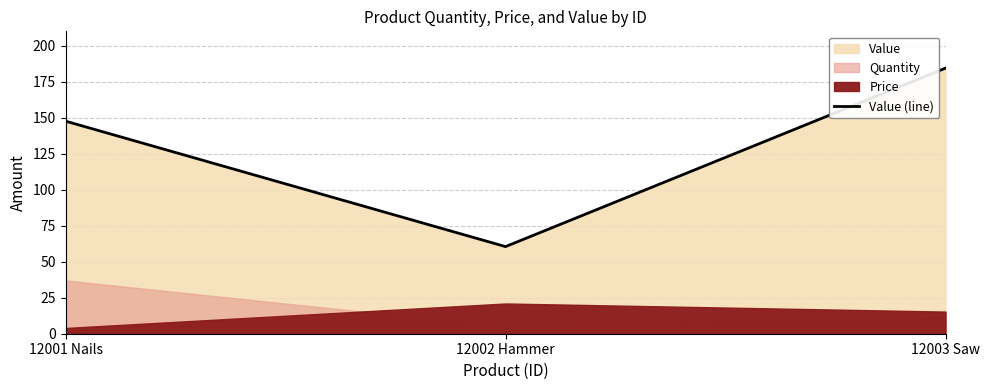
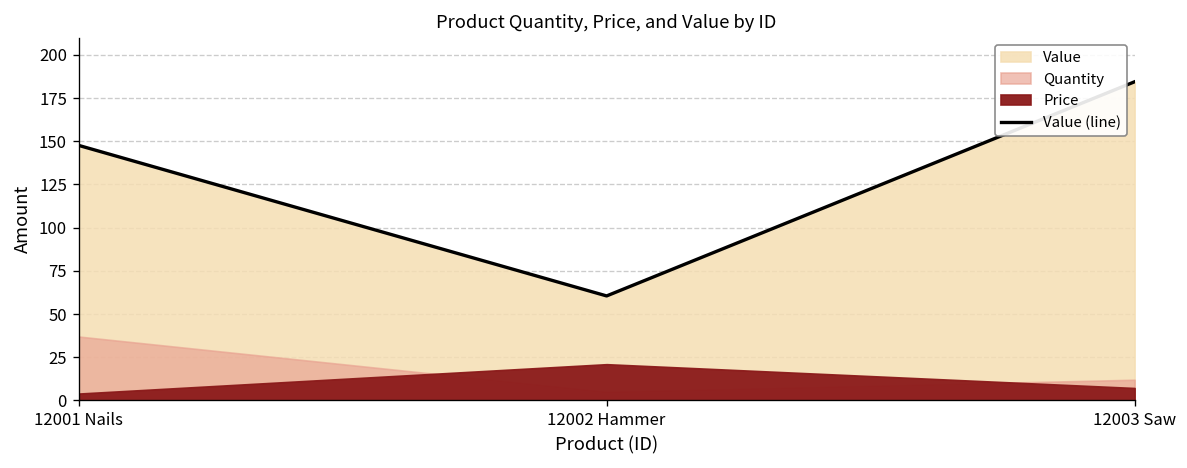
Price, 12003 Saw: 15 -> 7
